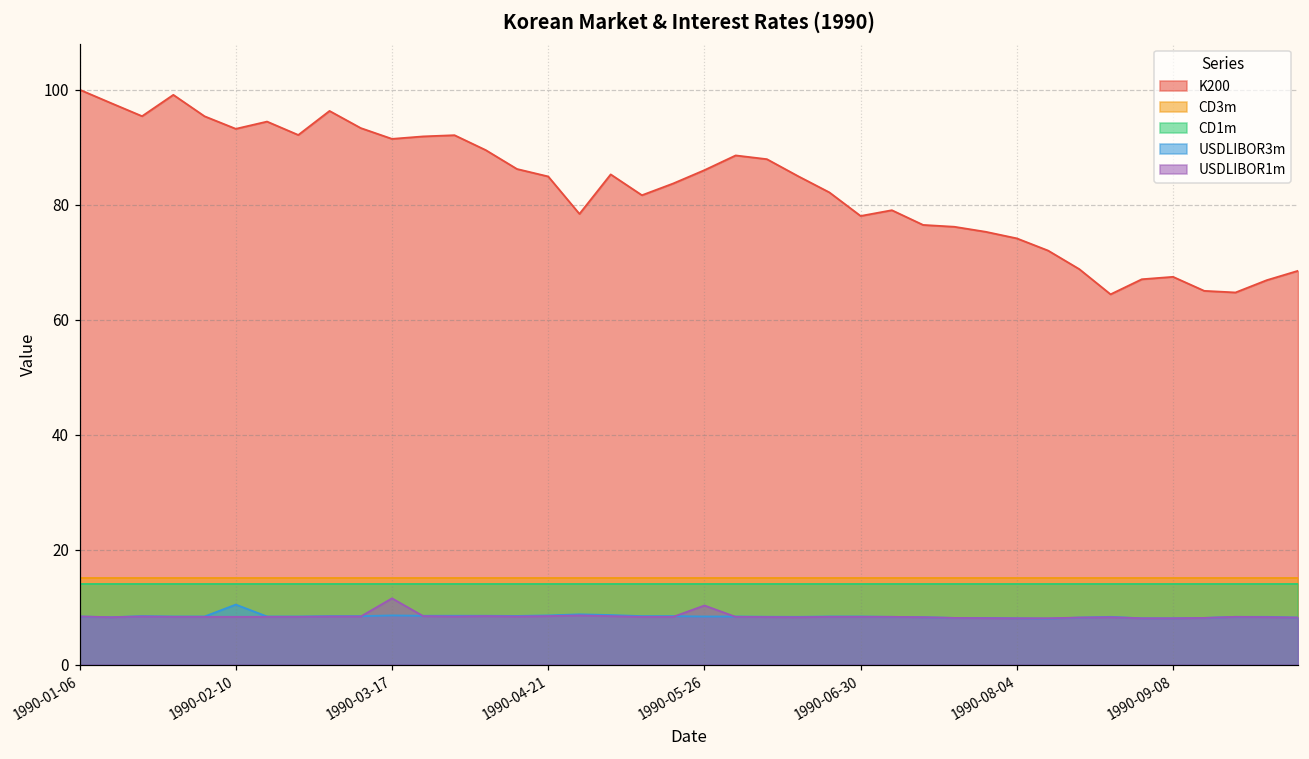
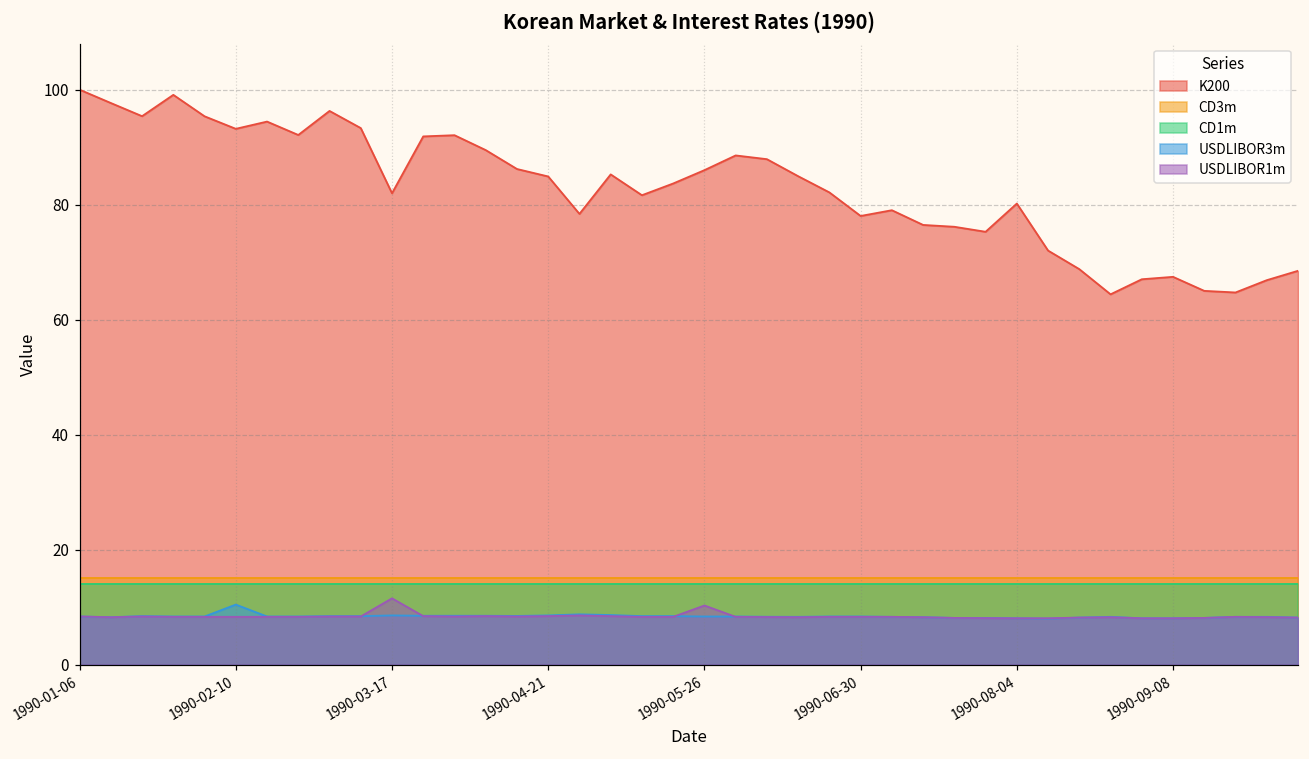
K200, 1990-03-17: 91 -> 82
K200, 1990-08-04: 74 -> 80
